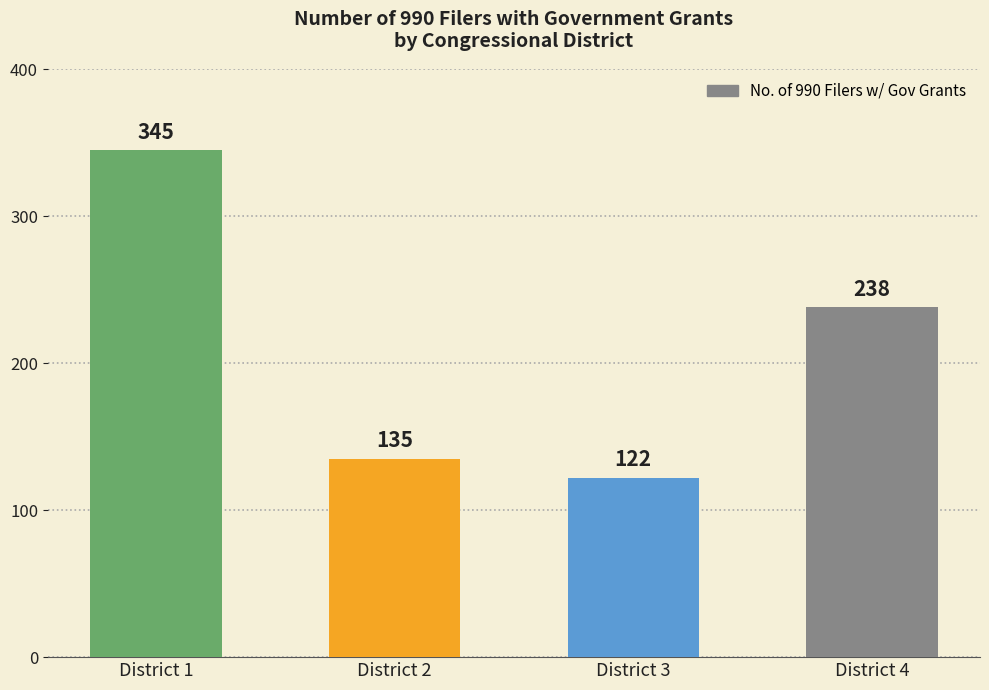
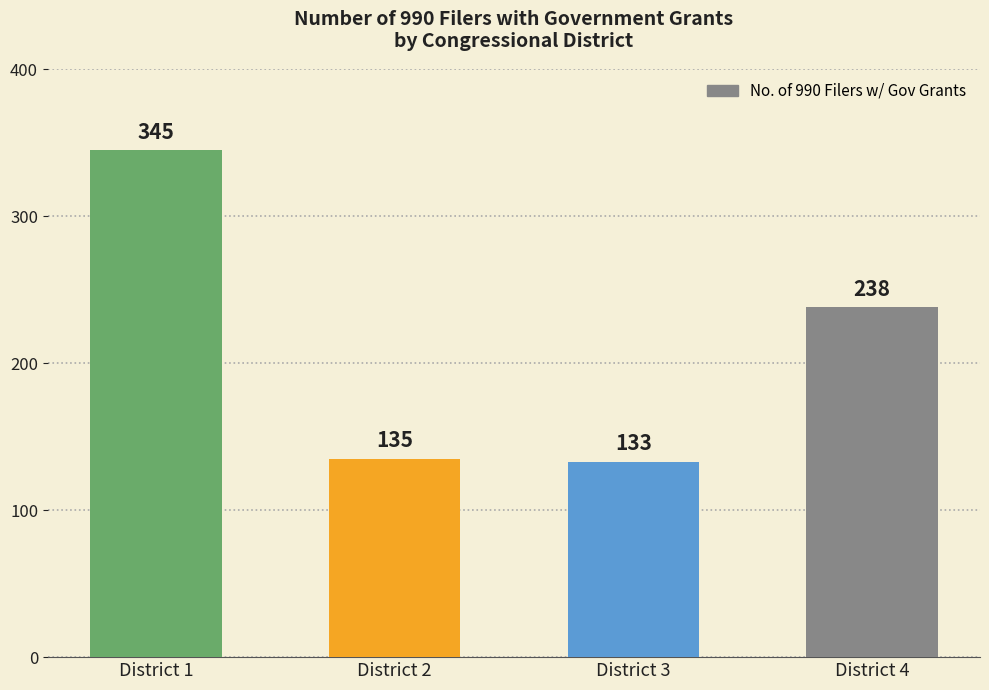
District 3: 122 -> 133
